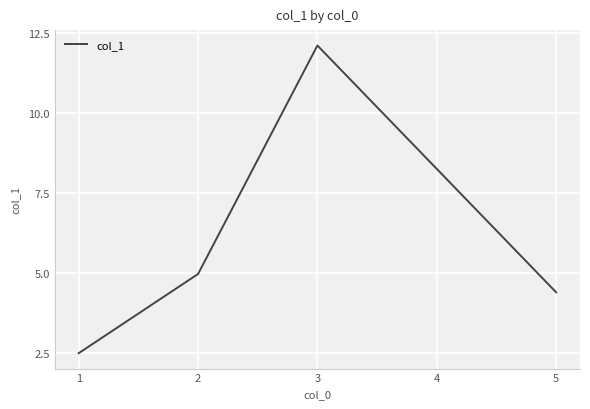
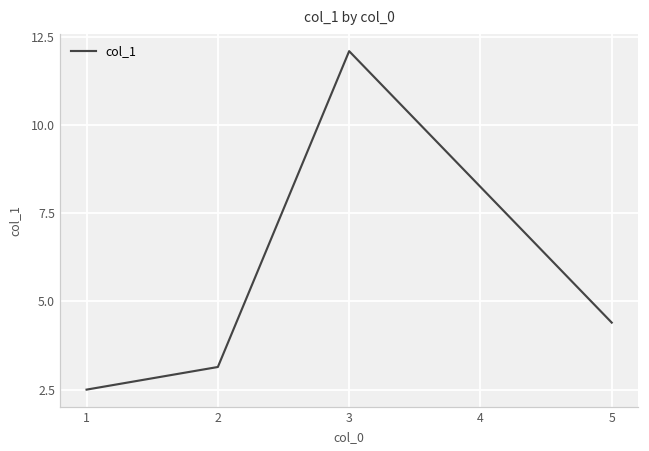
2: 5.0 -> 3.1
